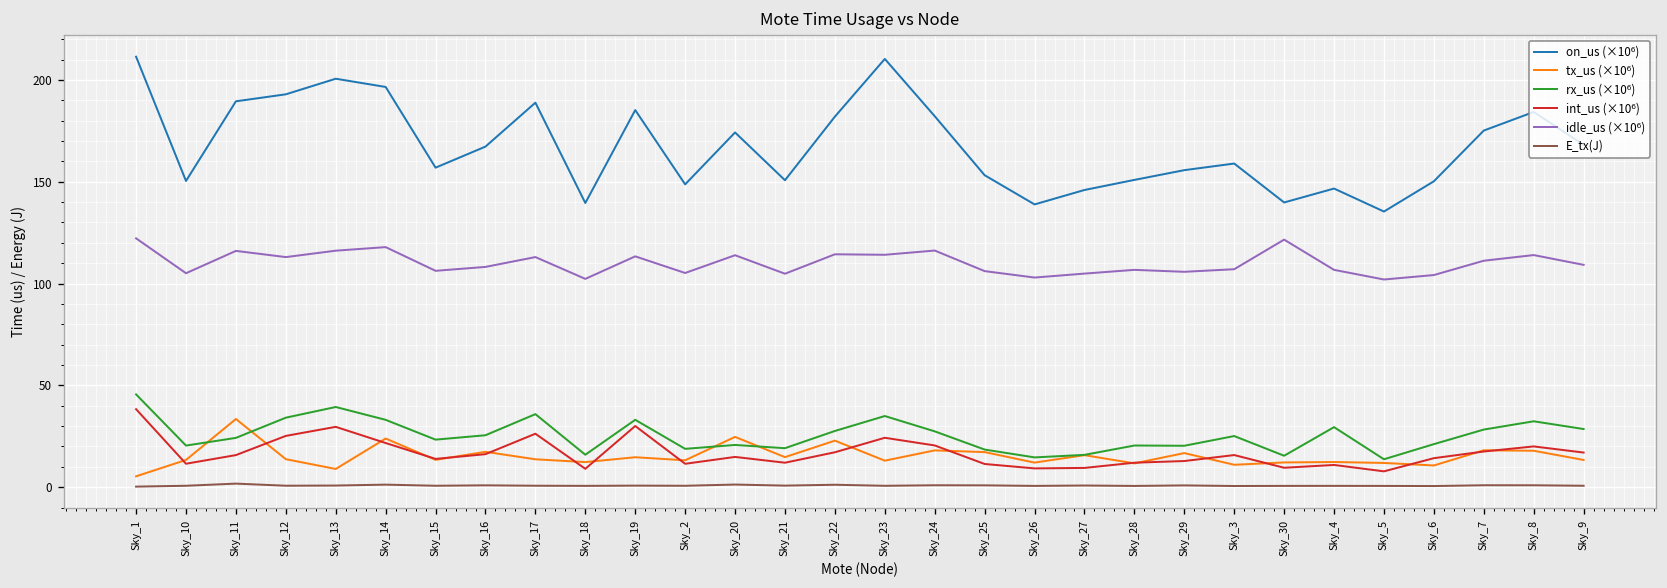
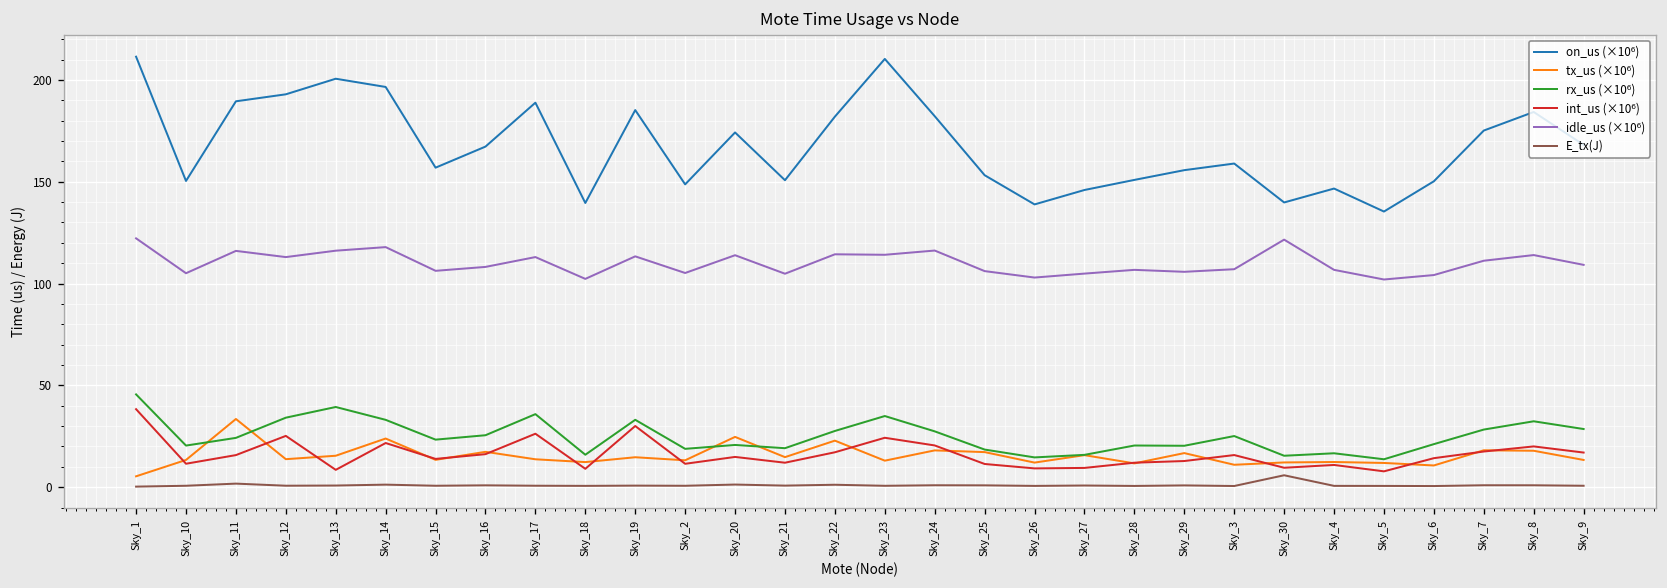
tx_us (×10⁶), Sky_13: 9 -> 15
int_us (×10⁶), Sky_13: 30 -> 9
E_tx(J), Sky_30: 1 -> 6
rx_us (×10⁶), Sky_4: 29 -> 17
